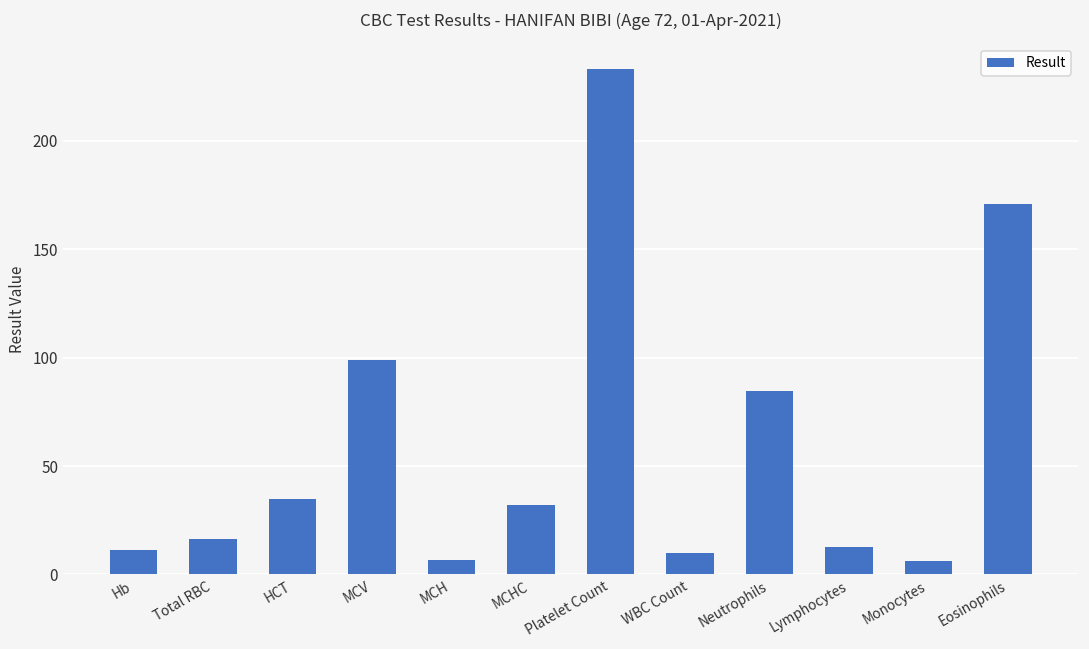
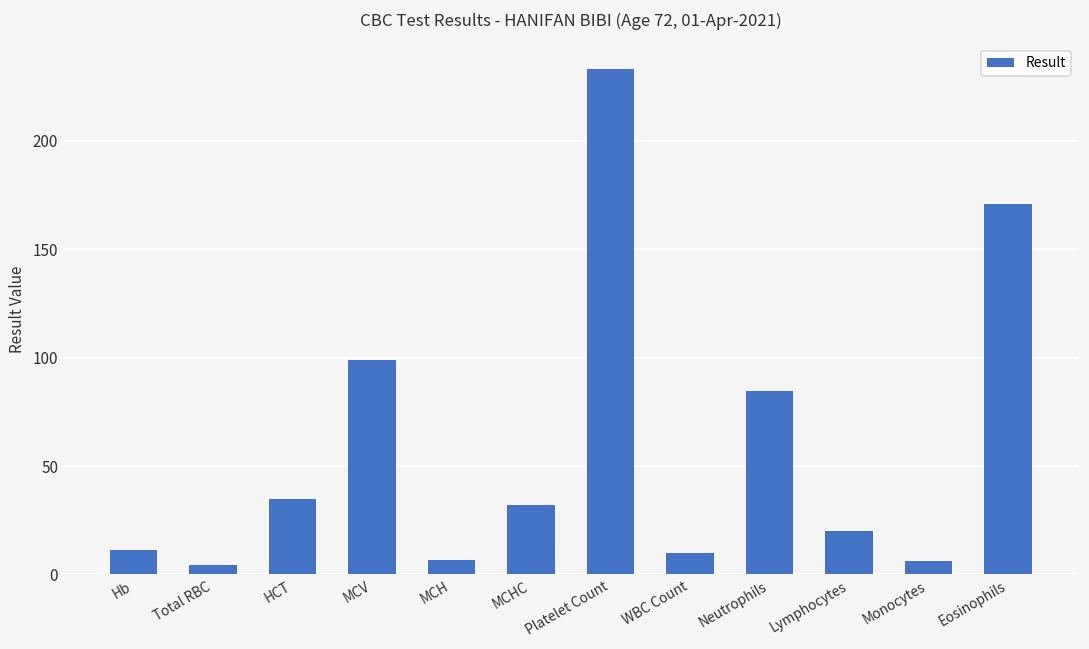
Total RBC: 16 -> 4
Lymphocytes: 13 -> 20
